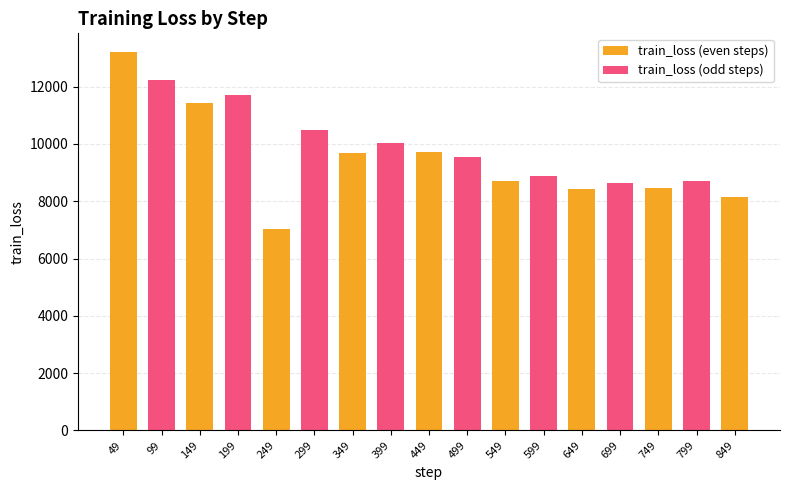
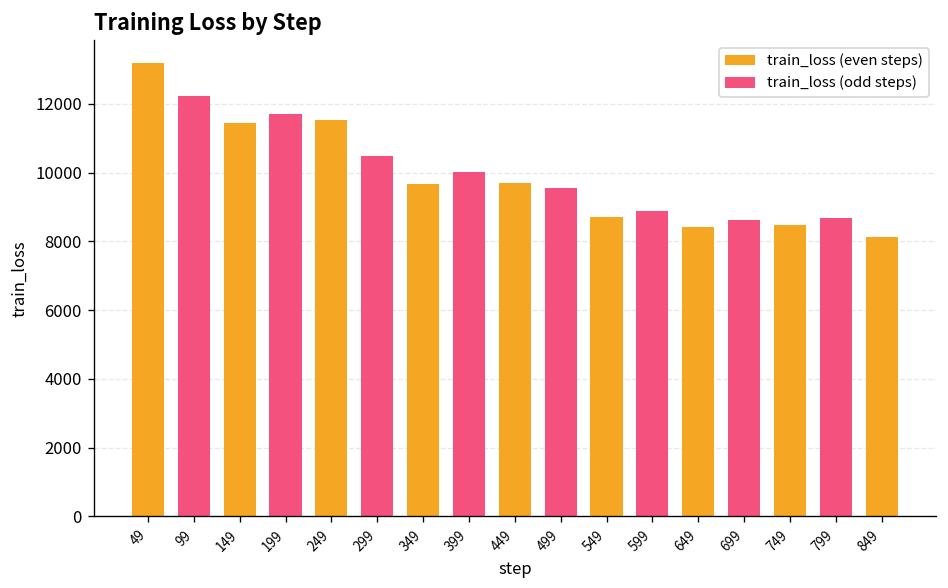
249: 7000 -> 11500
